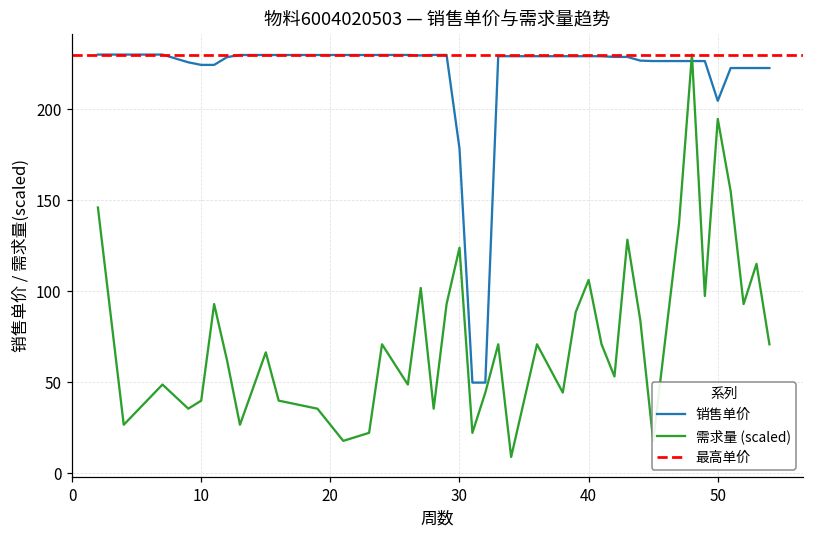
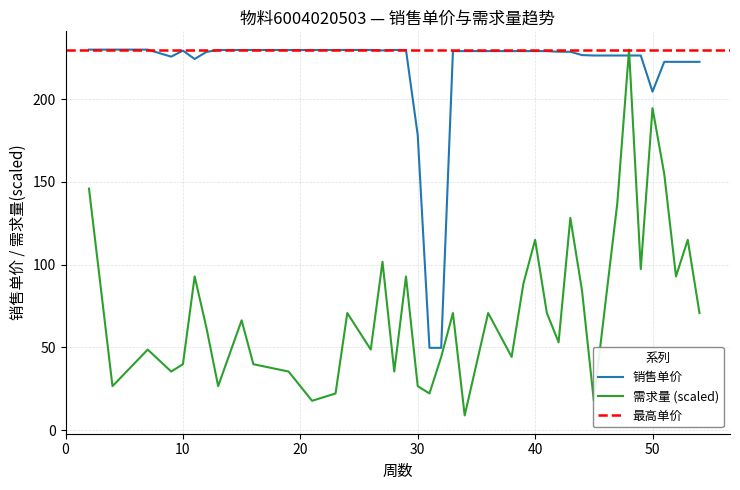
销售单价, 10: 224 -> 229
需求量 (scaled), 30: 124 -> 27
需求量 (scaled), 40: 106 -> 115
